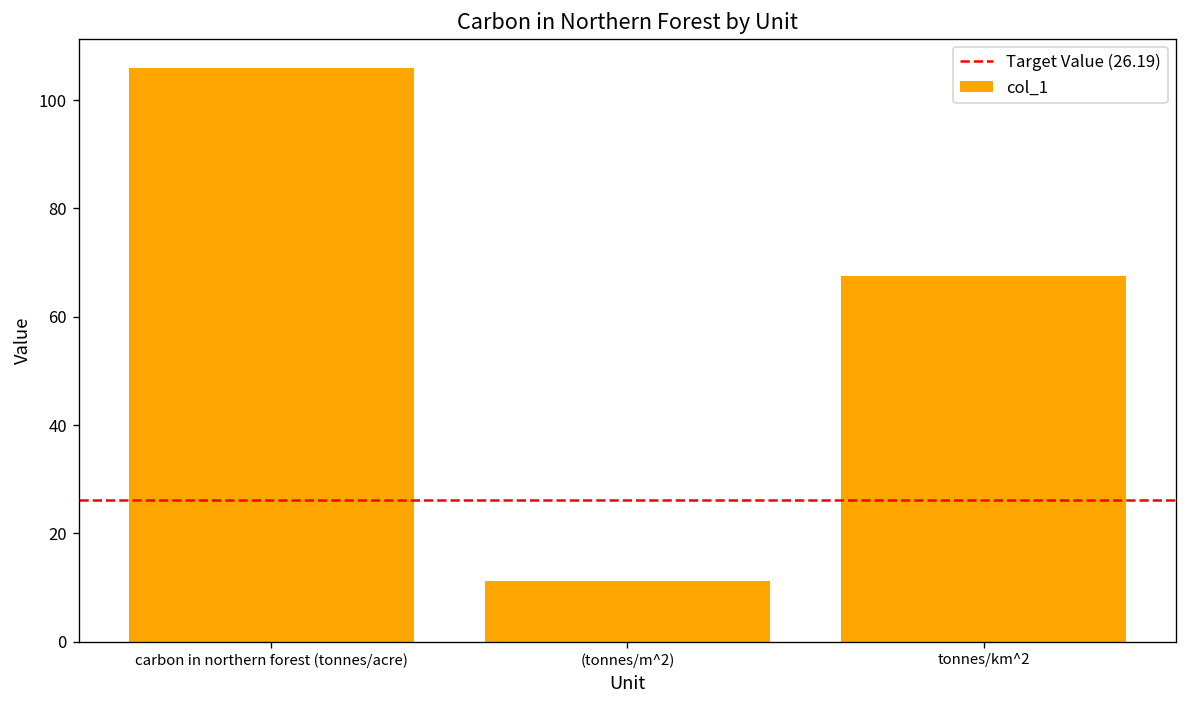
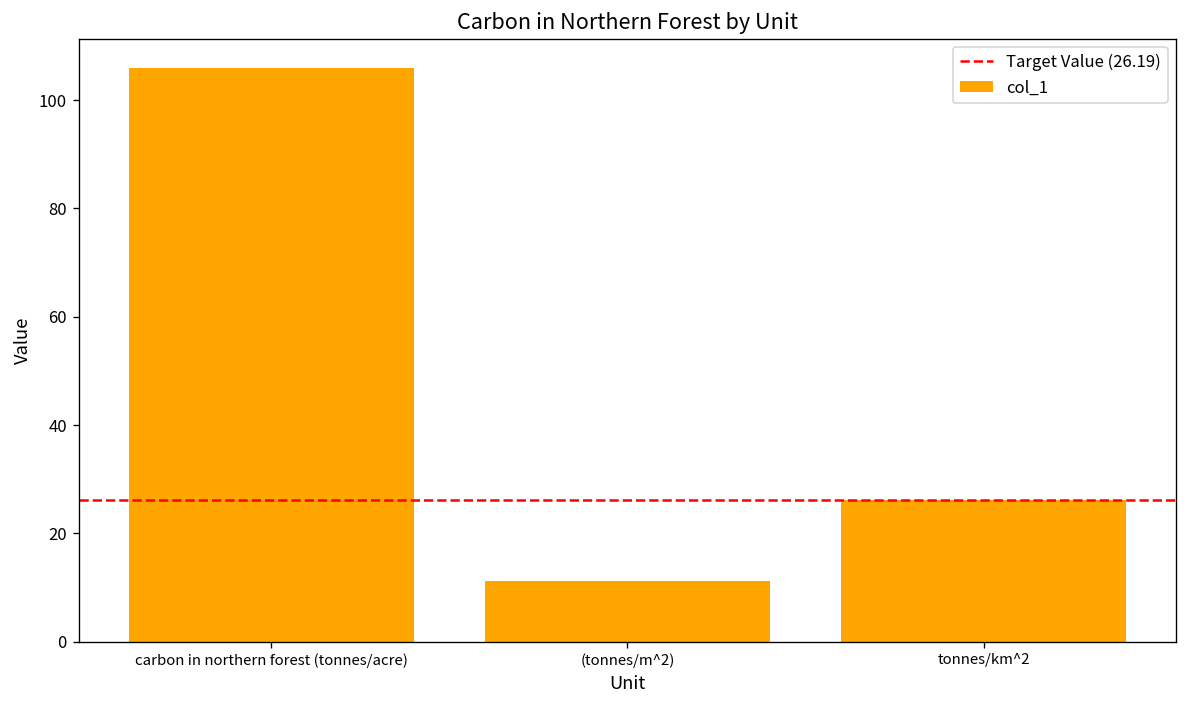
tonnes/km^2: 68 -> 26
